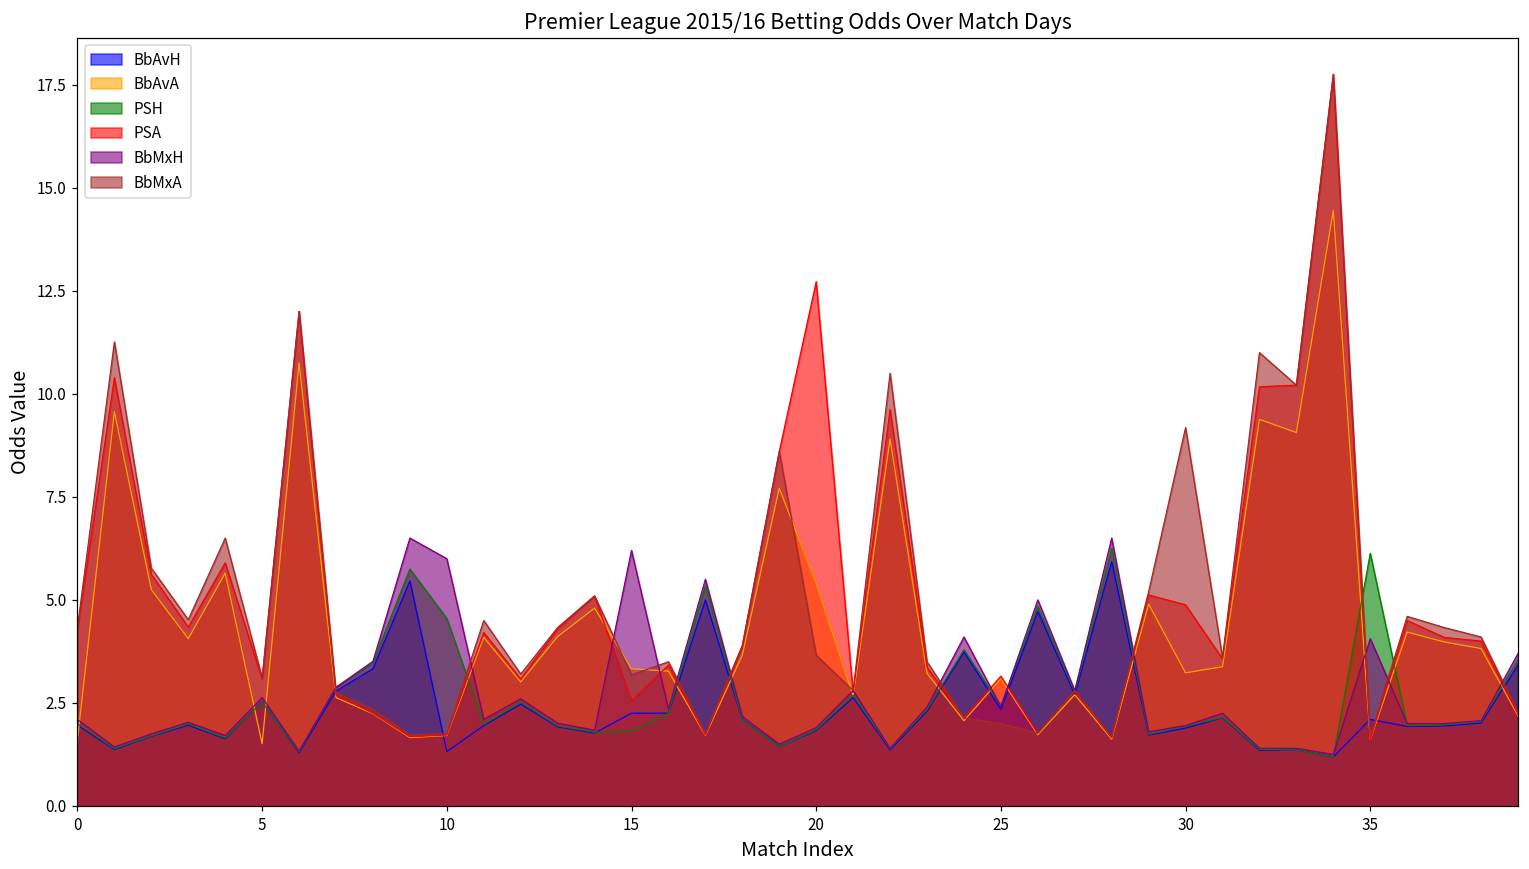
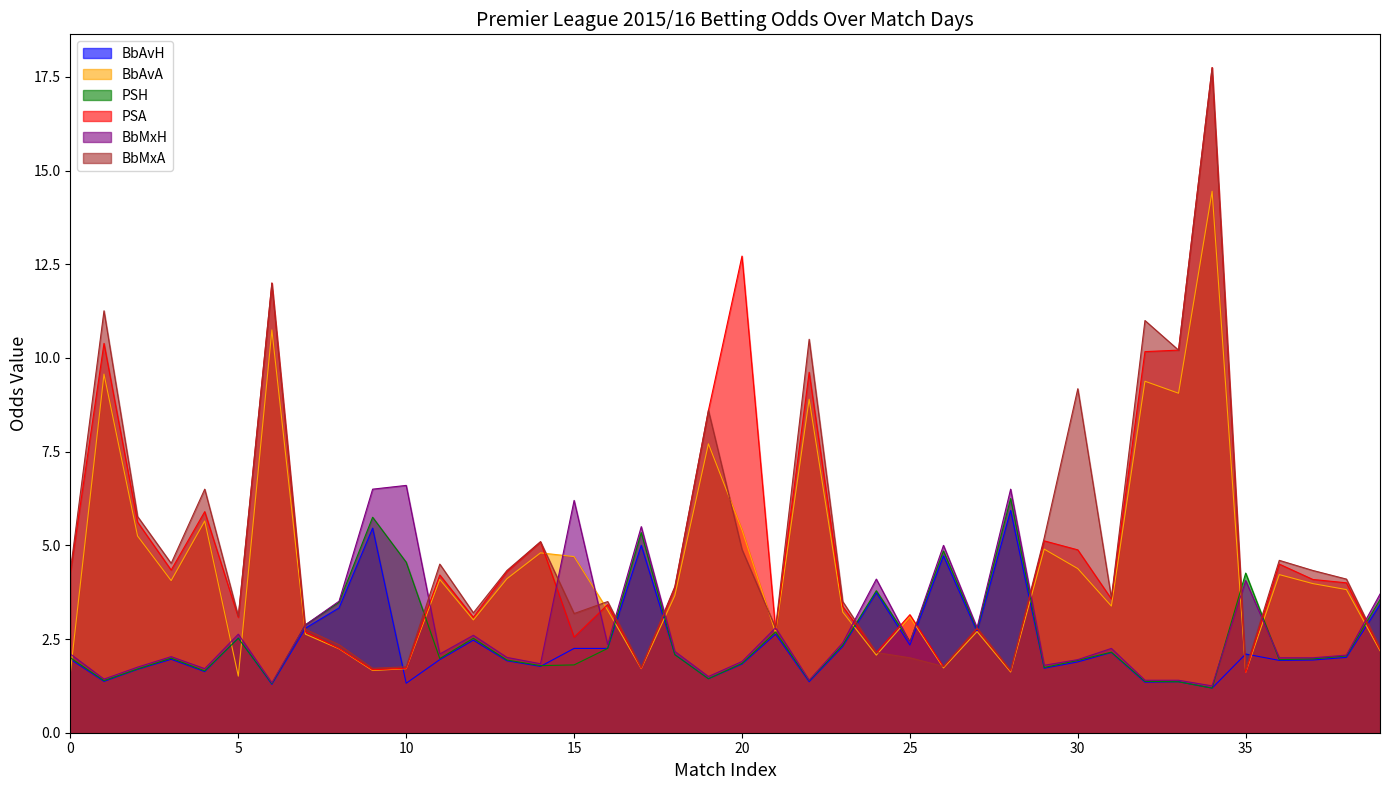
BbMxH, 10: 6.0 -> 6.6
BbAvA, 15: 3.3 -> 4.7
BbMxA, 20: 3.7 -> 4.9
BbAvA, 30: 3.2 -> 4.4
PSH, 35: 6.1 -> 4.3
